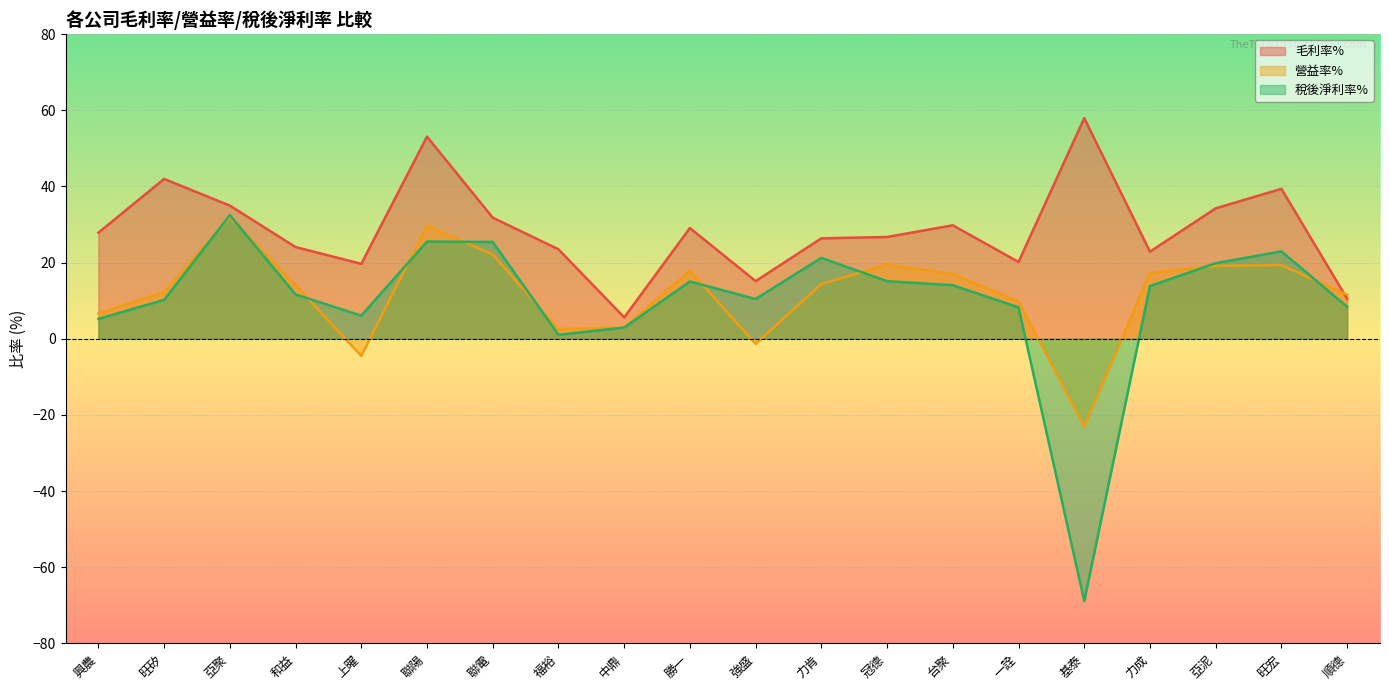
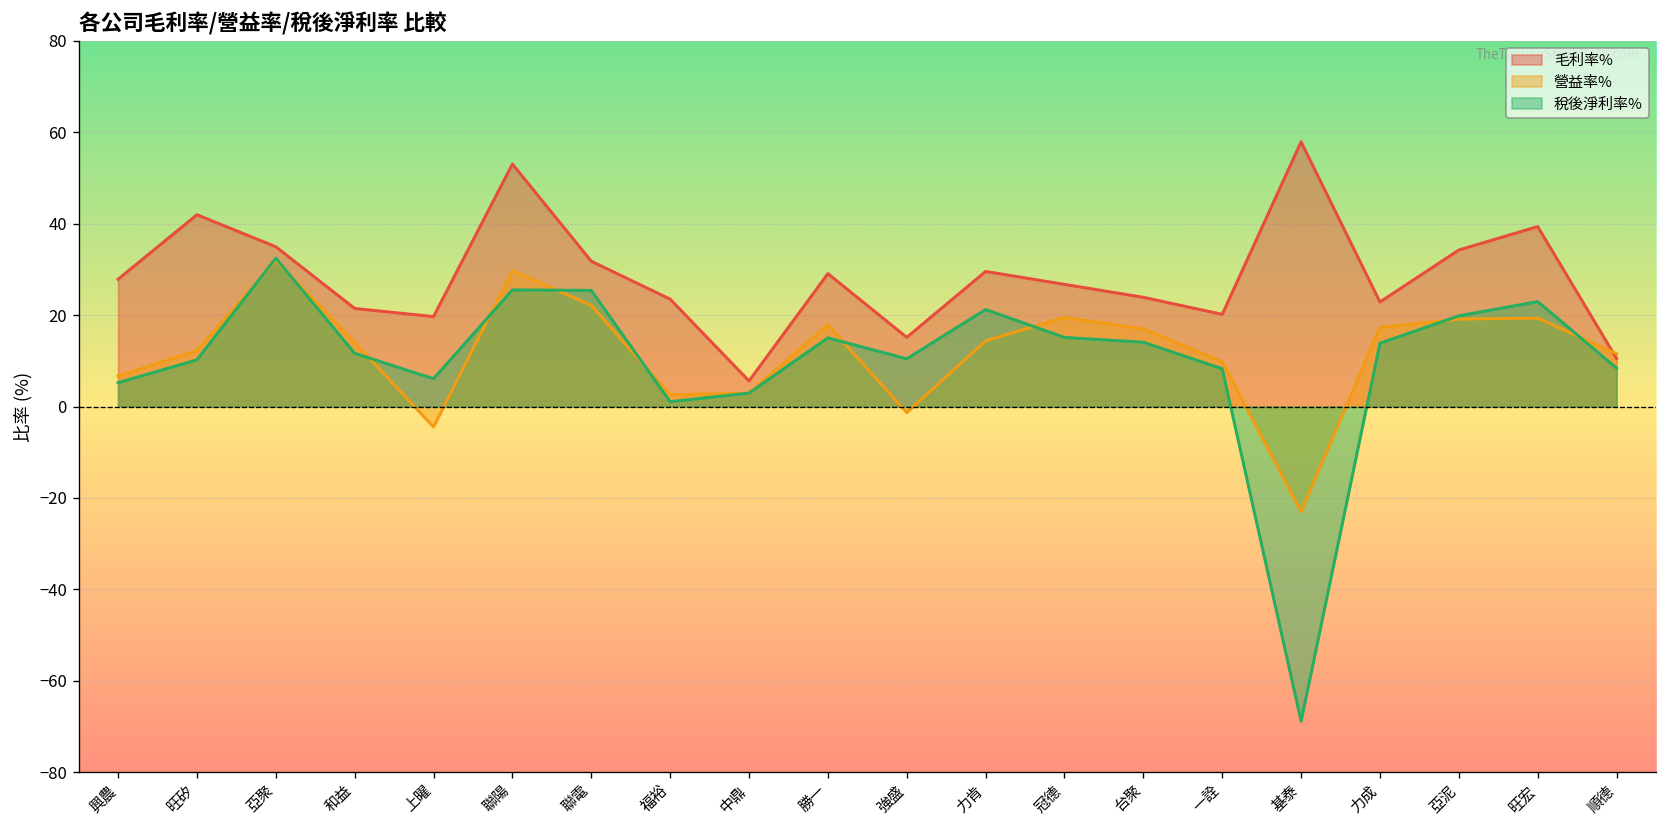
毛利率%, 和益: 24 -> 21
毛利率%, 力肯: 26 -> 30
毛利率%, 台聚: 30 -> 24
